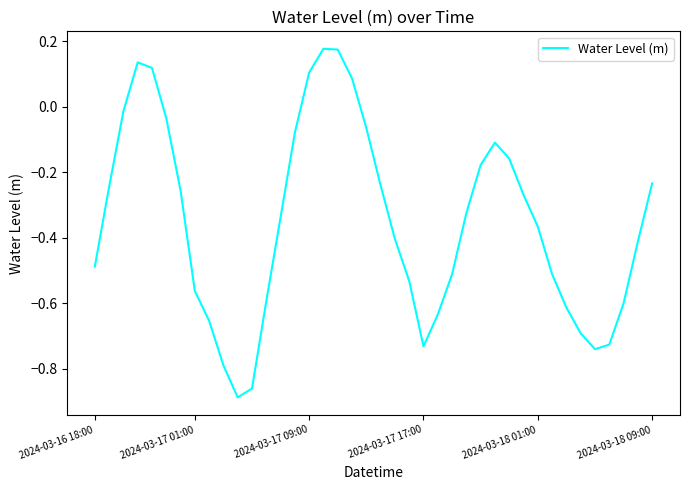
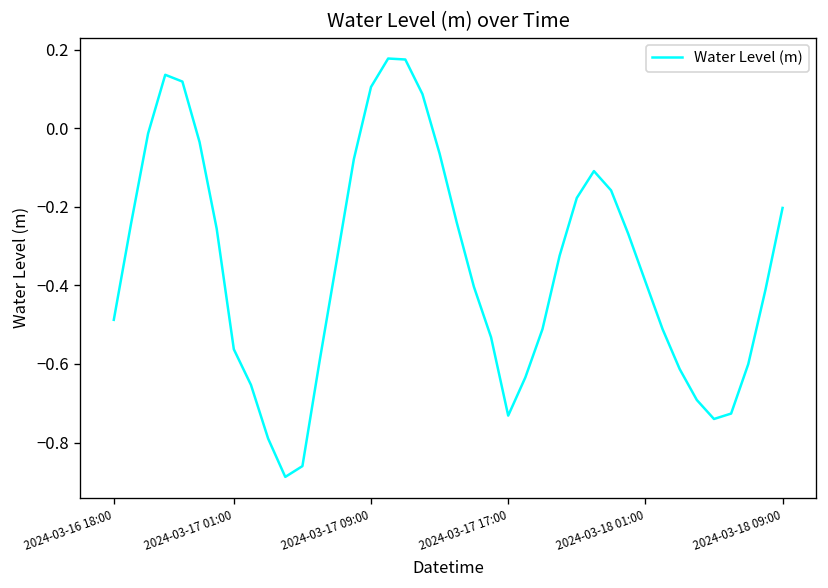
2024-03-18 01:00: -0.37 -> -0.39
2024-03-18 09:00: -0.23 -> -0.20
